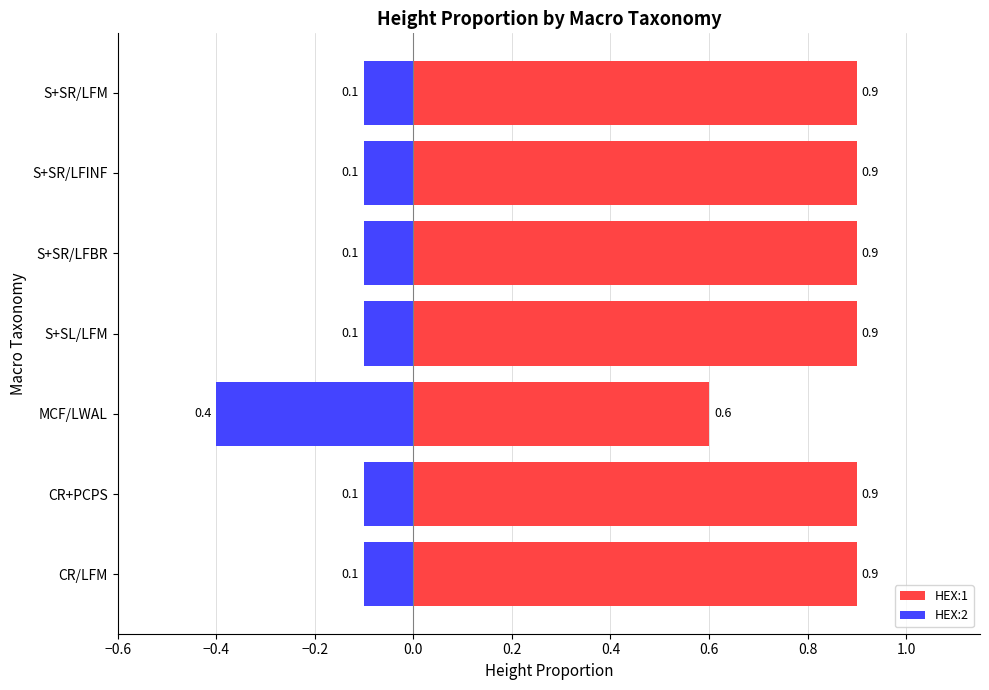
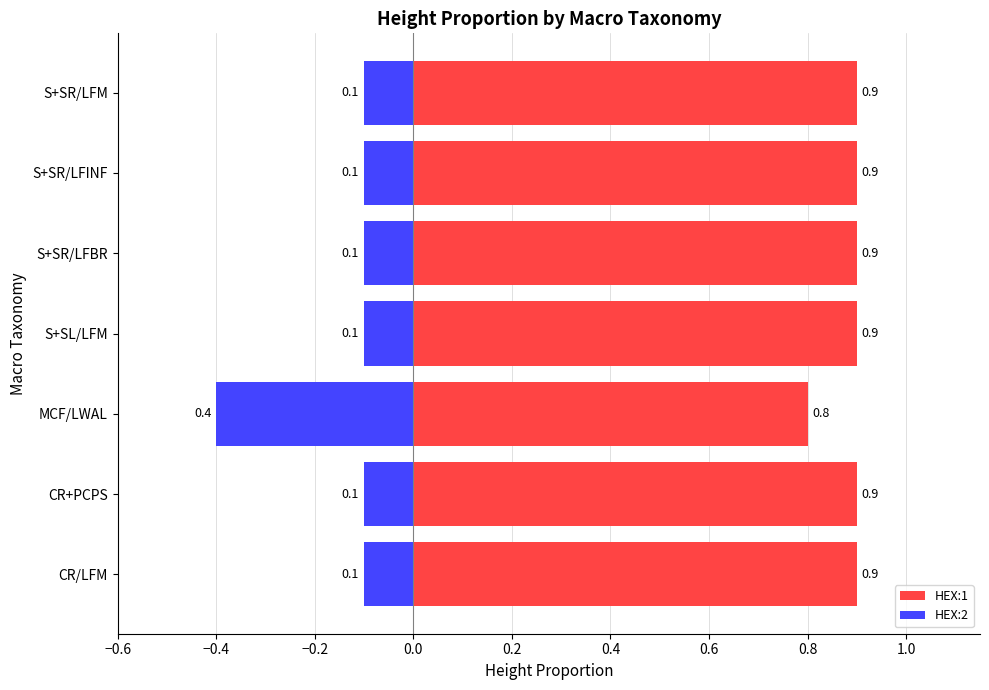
HEX:1, MCF/LWAL: 0.6 -> 0.8
